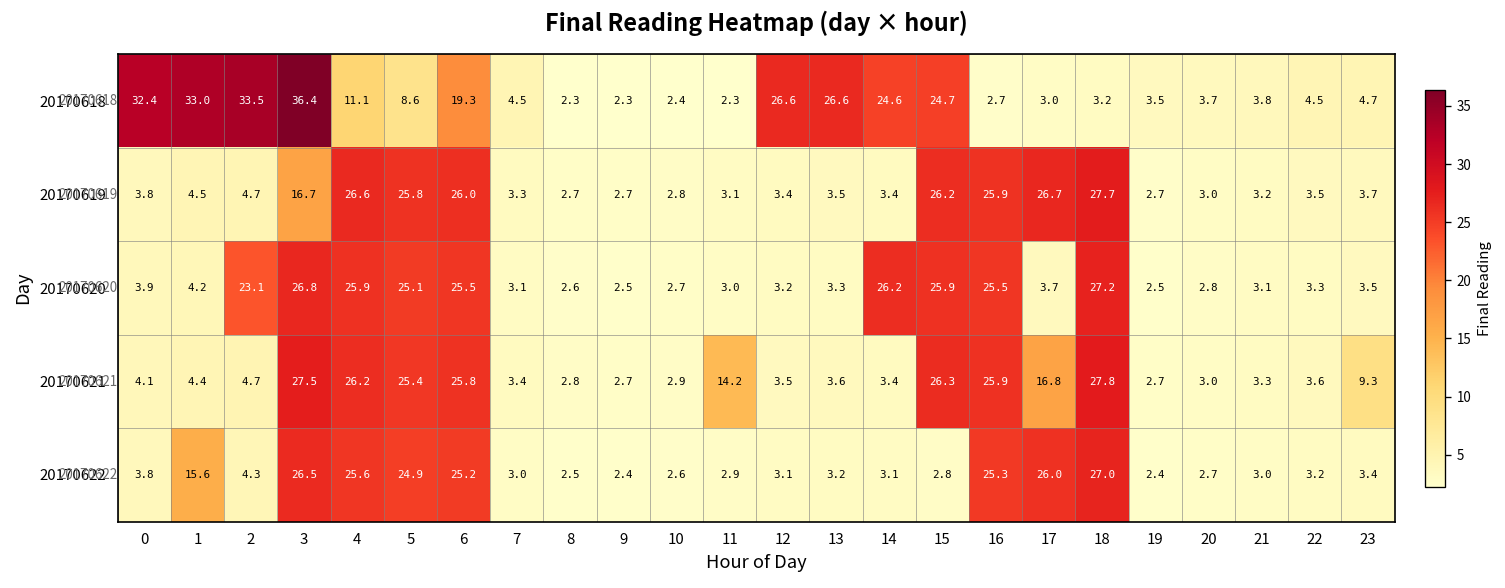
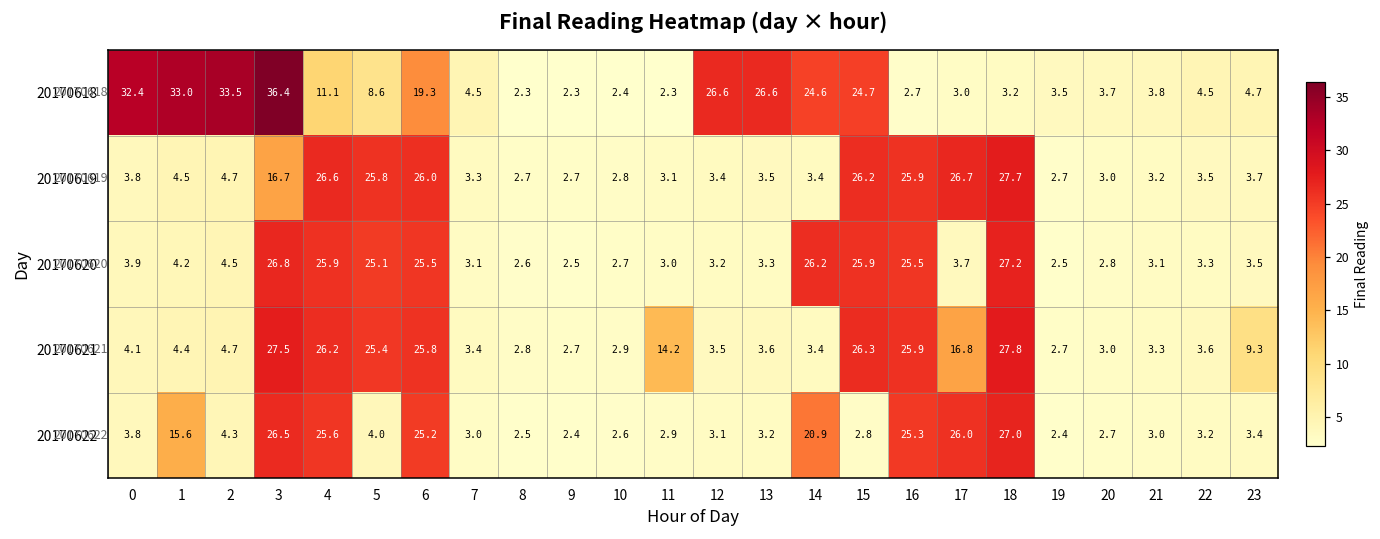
20170620, 2: 23.1 -> 4.5
20170622, 5: 24.9 -> 4.0
20170622, 14: 3.1 -> 20.9
